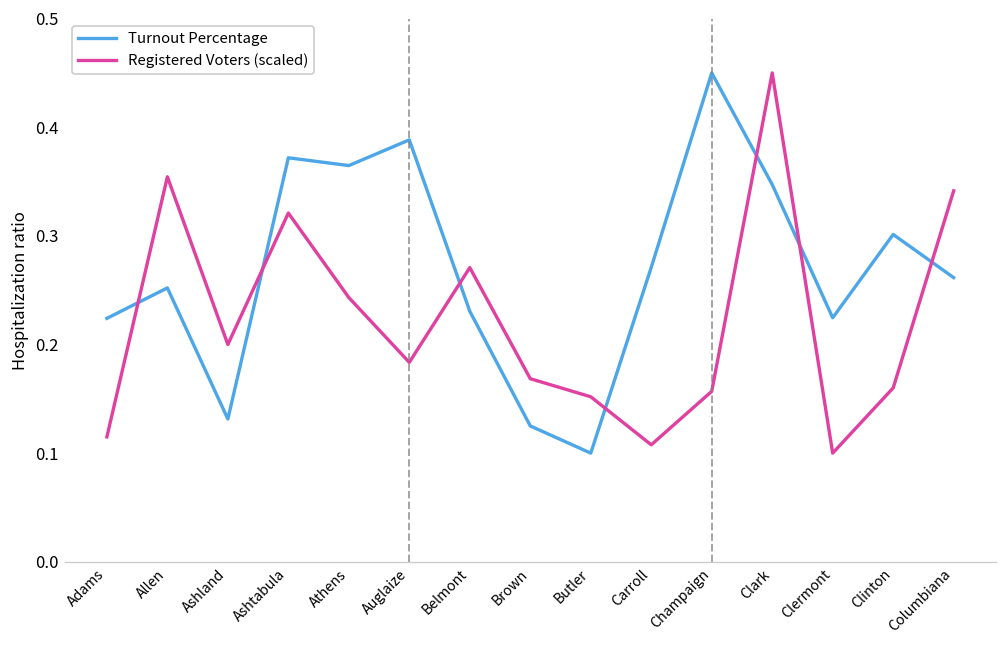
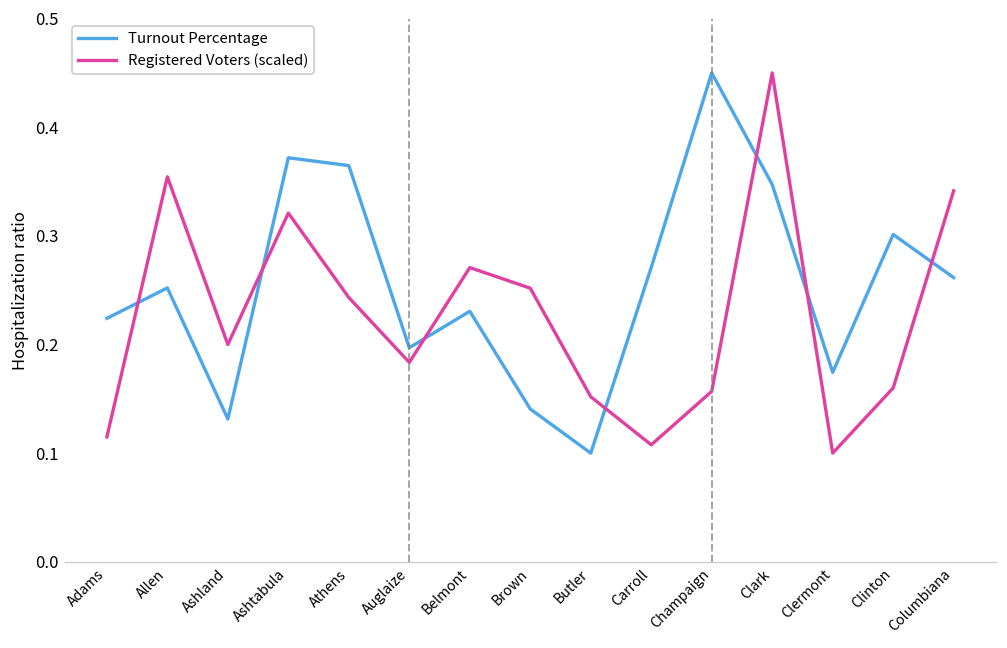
Turnout Percentage, Auglaize: 0.39 -> 0.20
Turnout Percentage, Brown: 0.13 -> 0.14
Registered Voters (scaled), Brown: 0.17 -> 0.25
Turnout Percentage, Clermont: 0.22 -> 0.17
